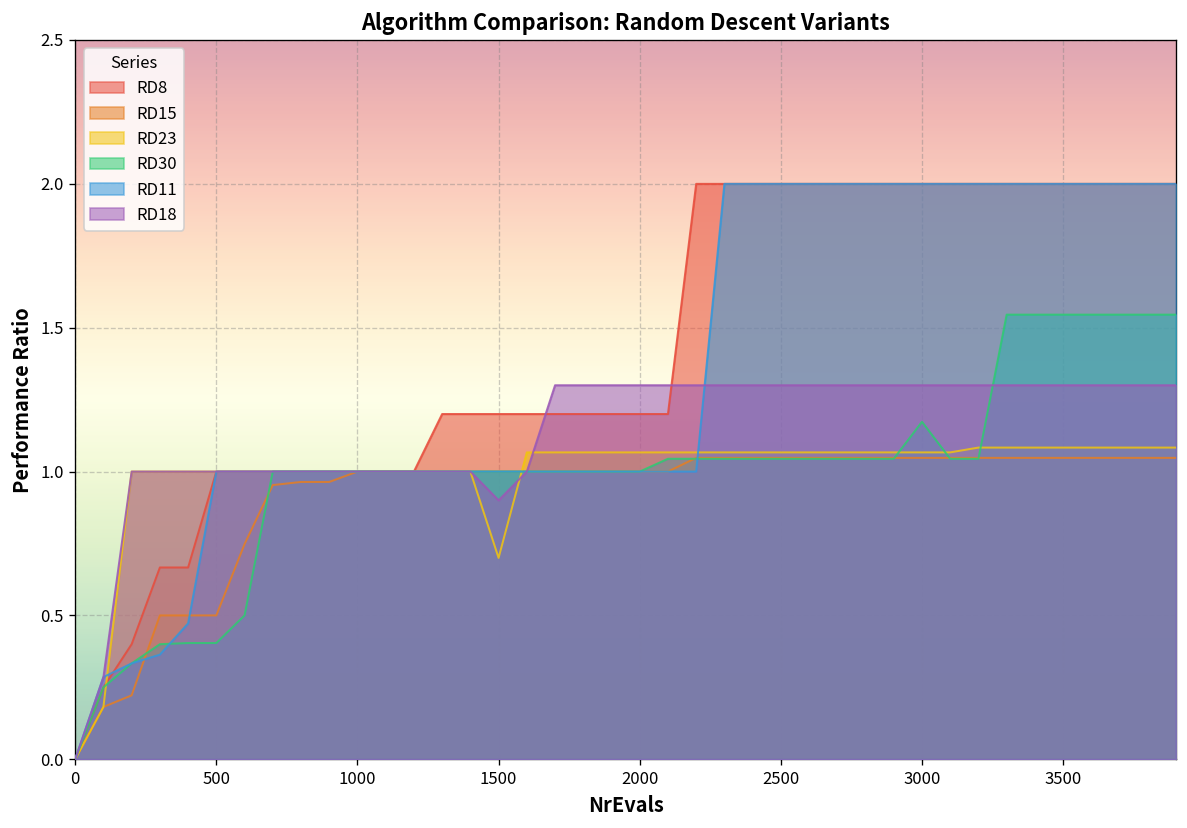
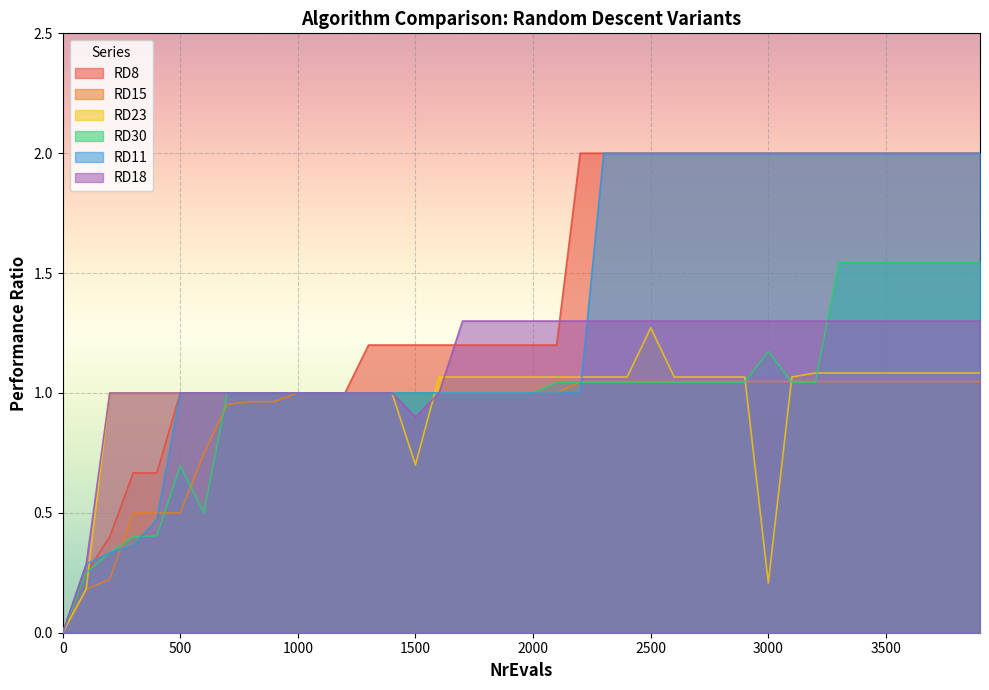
RD30, 500: 0.40 -> 0.70
RD23, 2500: 1.07 -> 1.27
RD23, 3000: 1.07 -> 0.21
